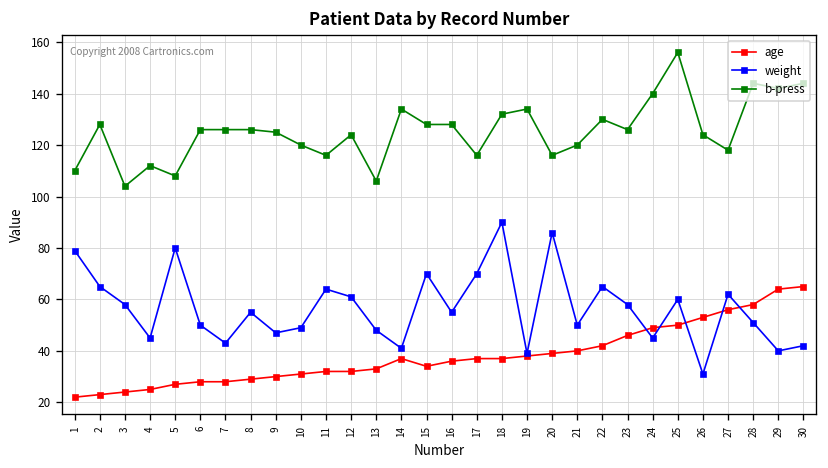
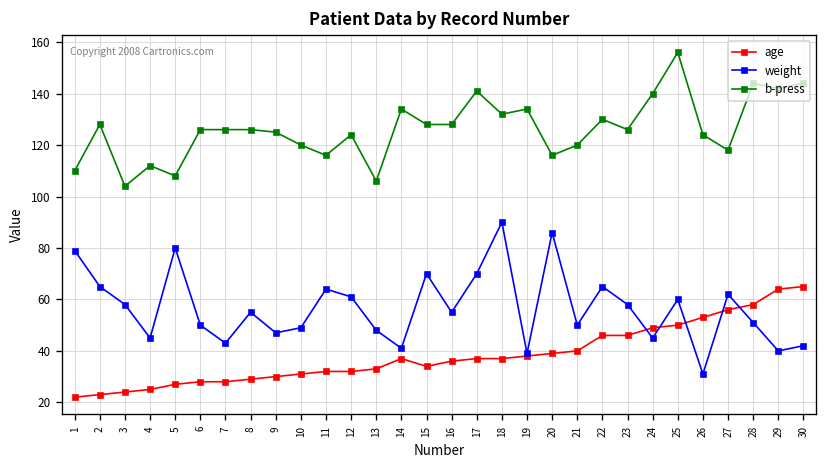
b-press, 17: 116 -> 141
age, 22: 42 -> 46
